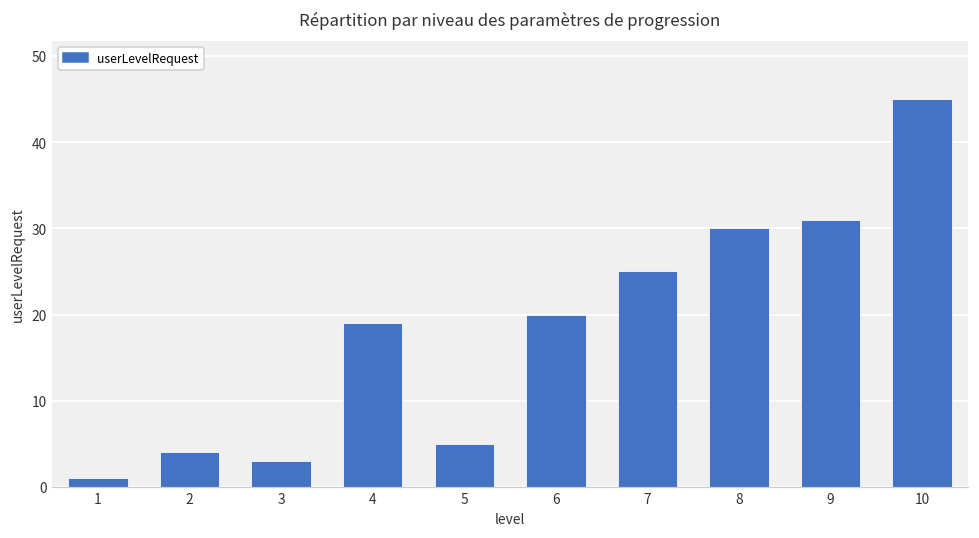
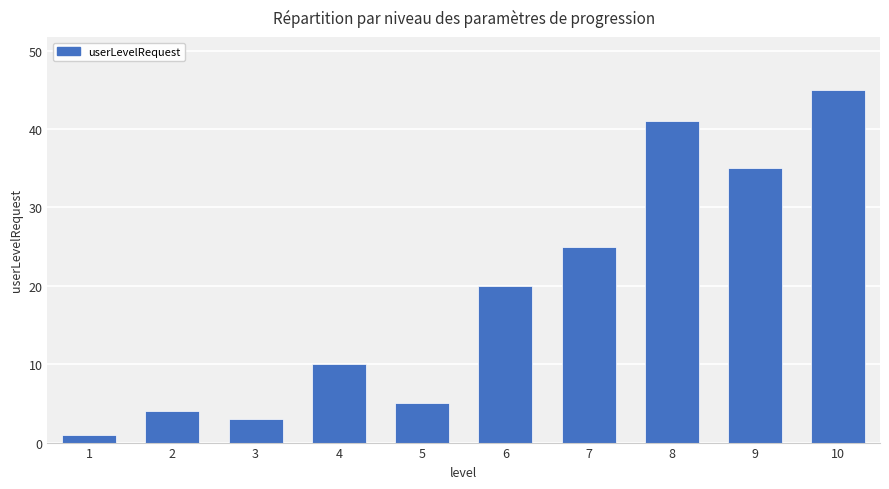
4: 19 -> 10
8: 30 -> 41
9: 31 -> 35
